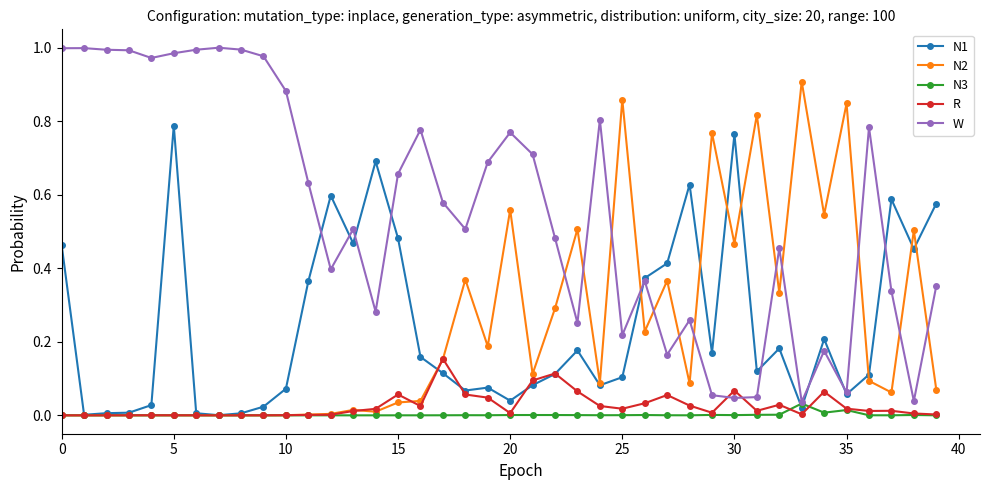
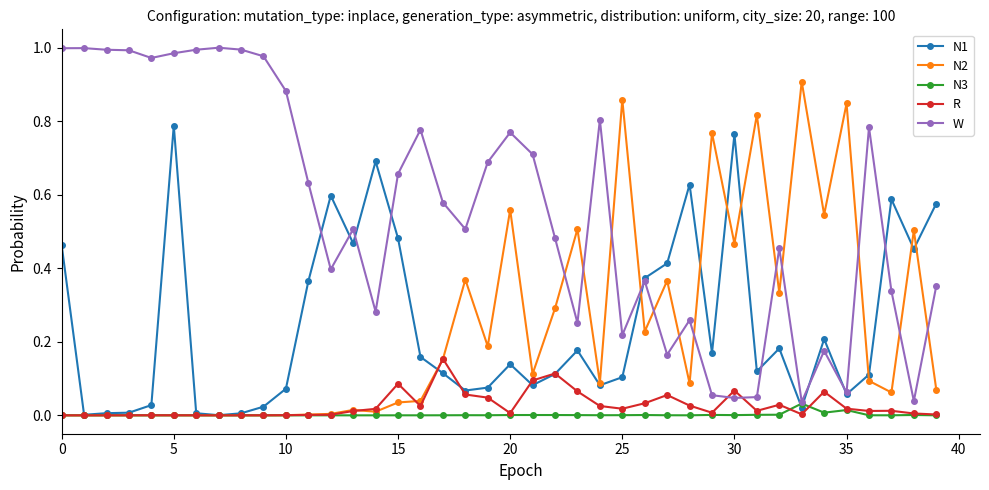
R, 15: 0.06 -> 0.09
N1, 20: 0.04 -> 0.14
